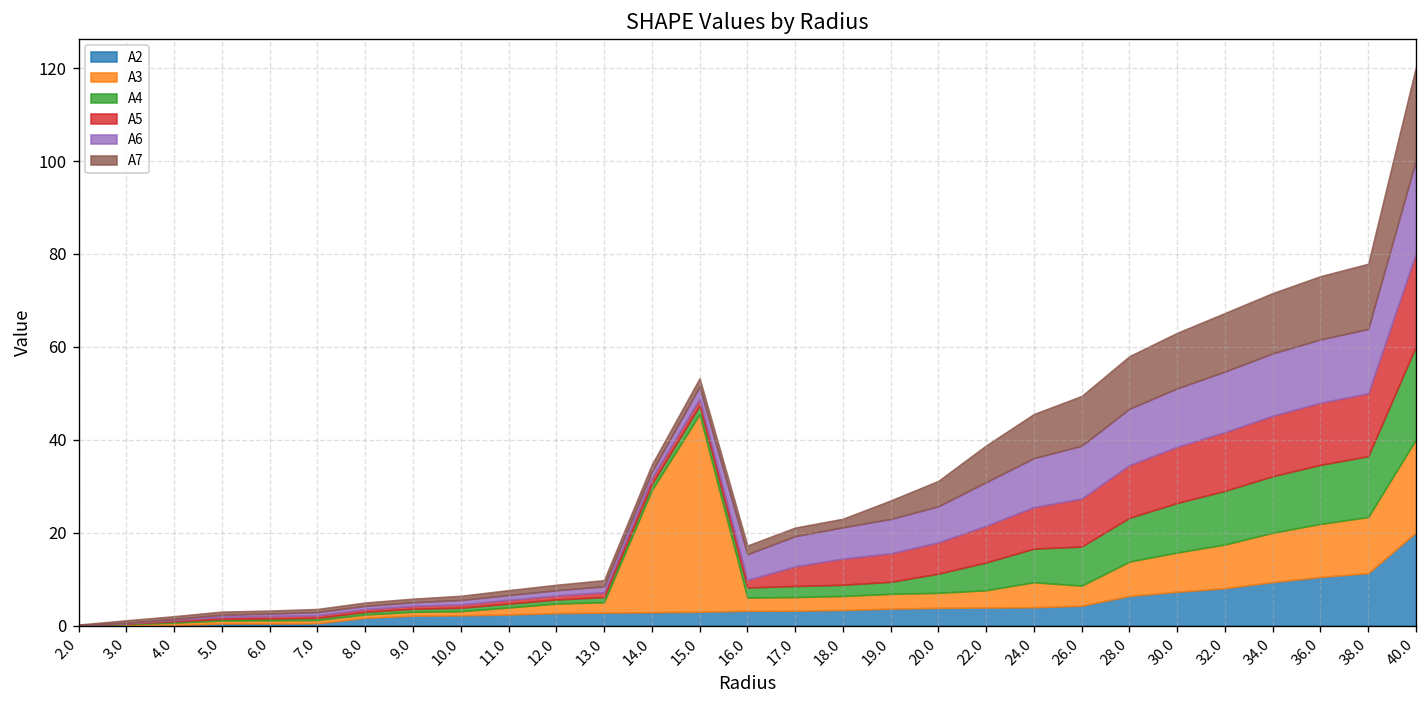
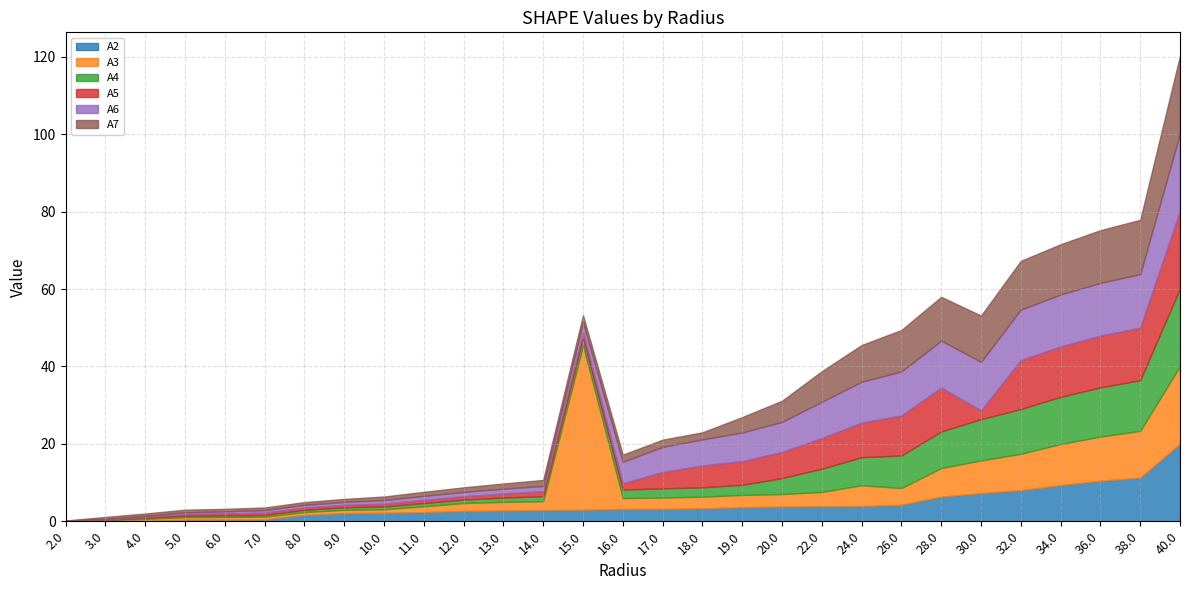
A3, 14.0: 26 -> 2
A5, 30.0: 12 -> 2
